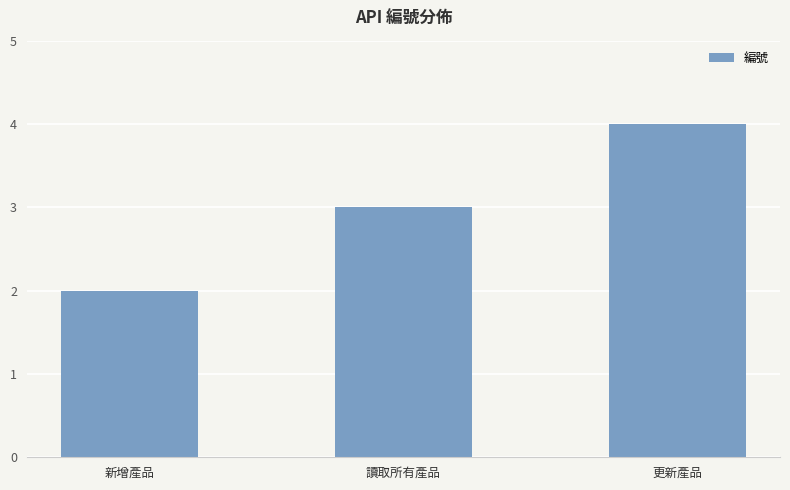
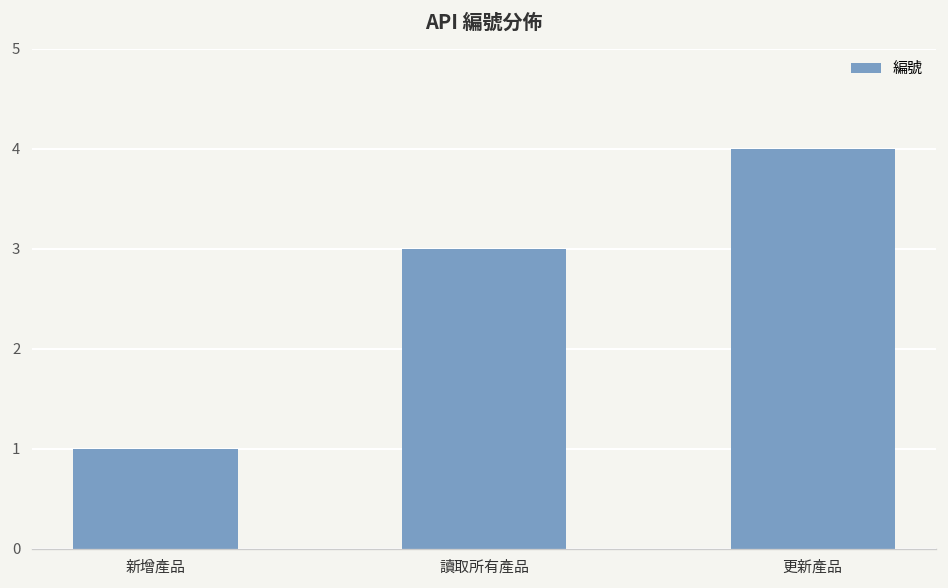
新增產品: 2 -> 1
